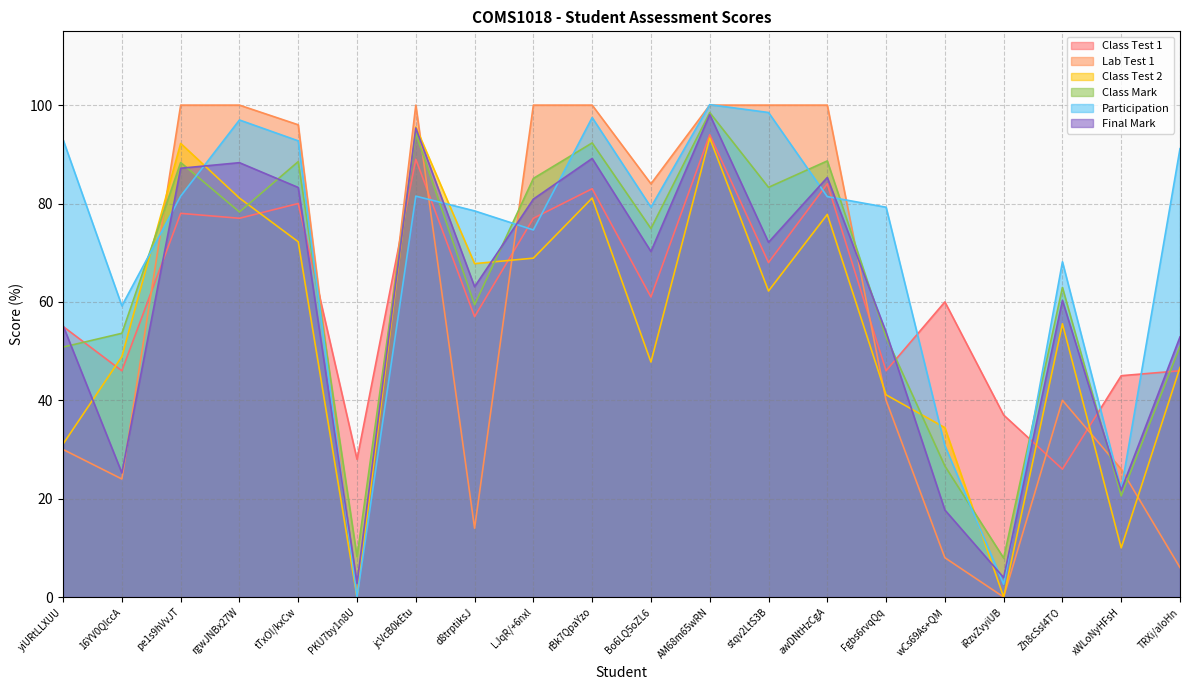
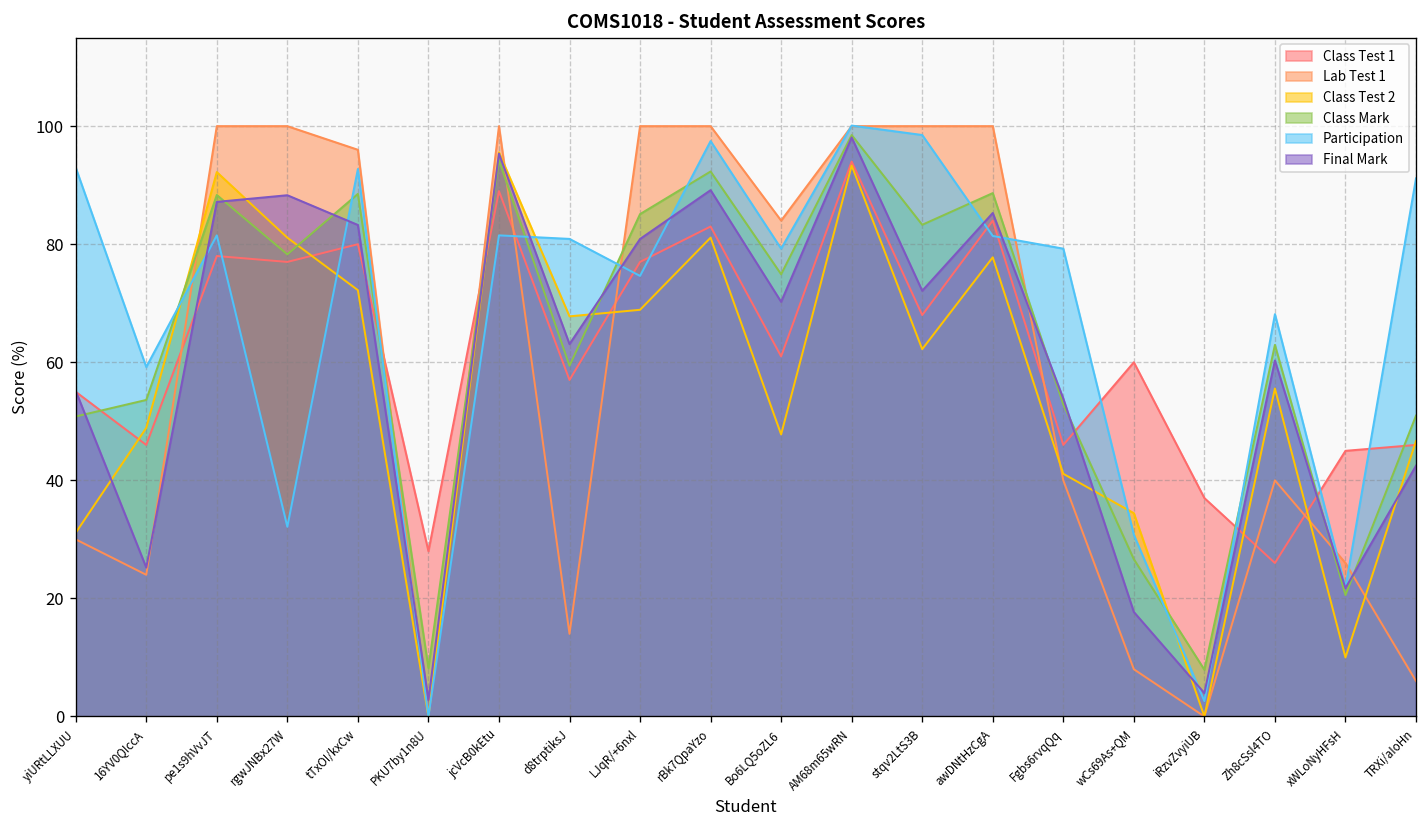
Participation, rgwJNBx27W: 97 -> 32
Participation, d8trptiksJ: 79 -> 81
Final Mark, TRXi/aIoHn: 53 -> 42
